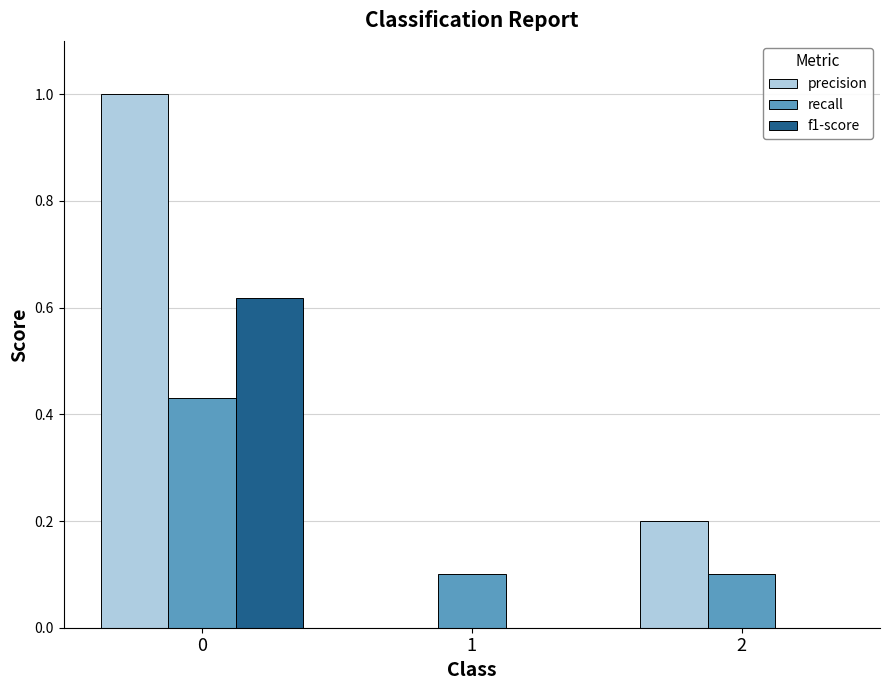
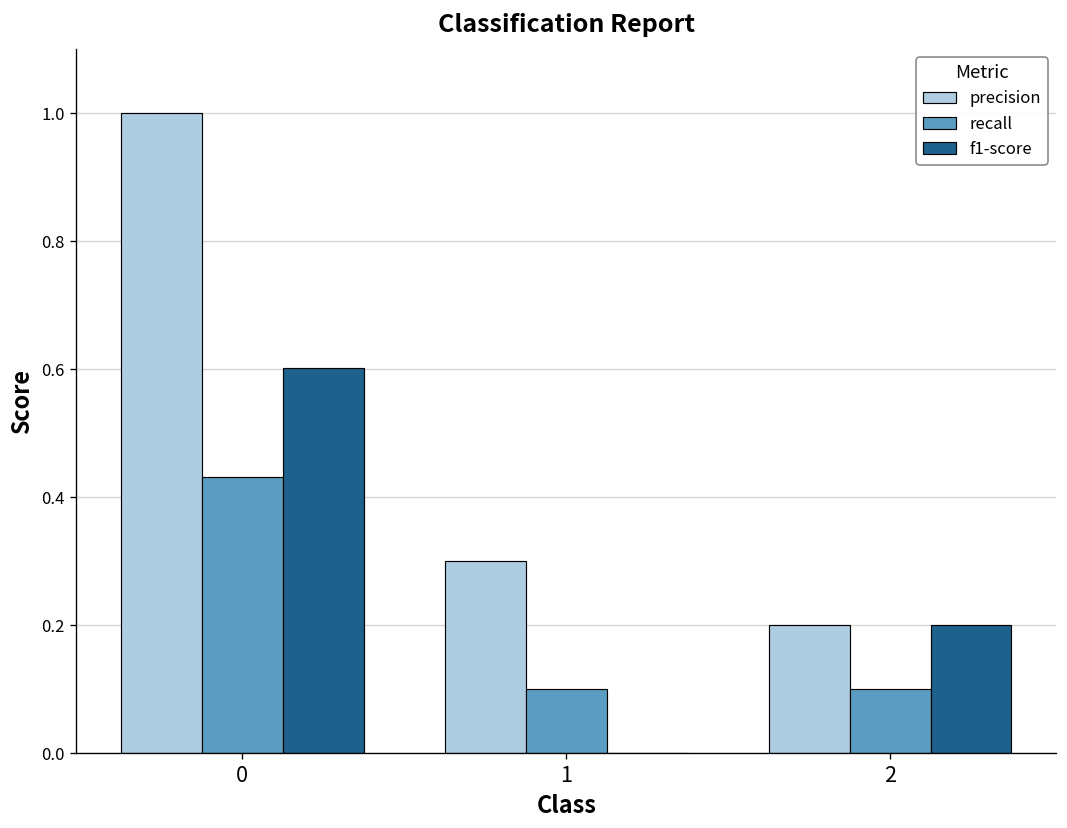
f1-score, 0: 0.62 -> 0.60
precision, 1: 0.0 -> 0.3
f1-score, 2: 0.0 -> 0.2
